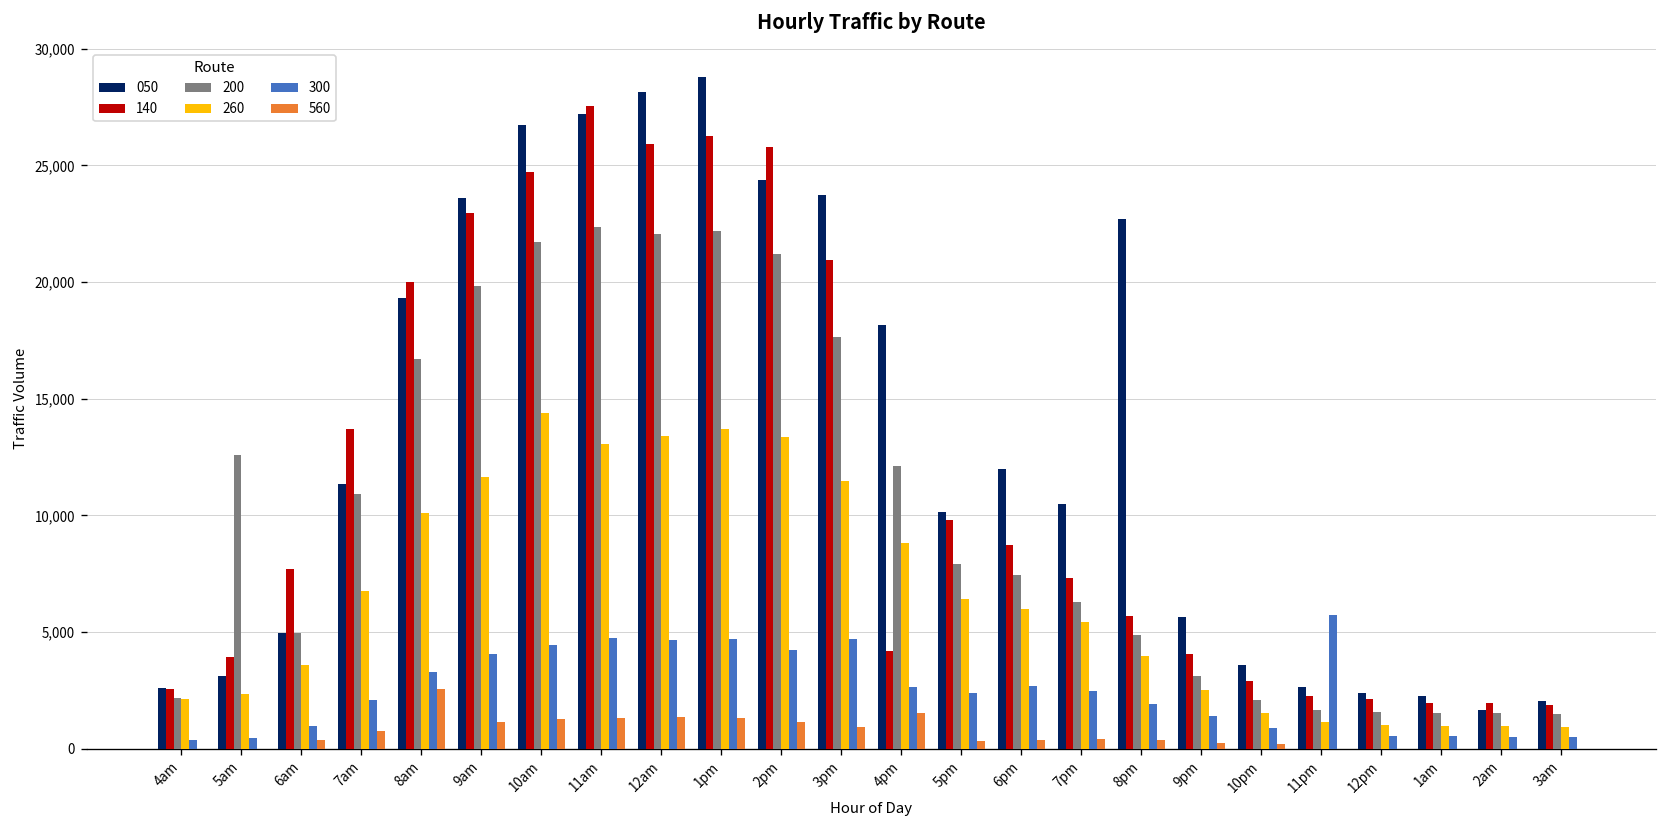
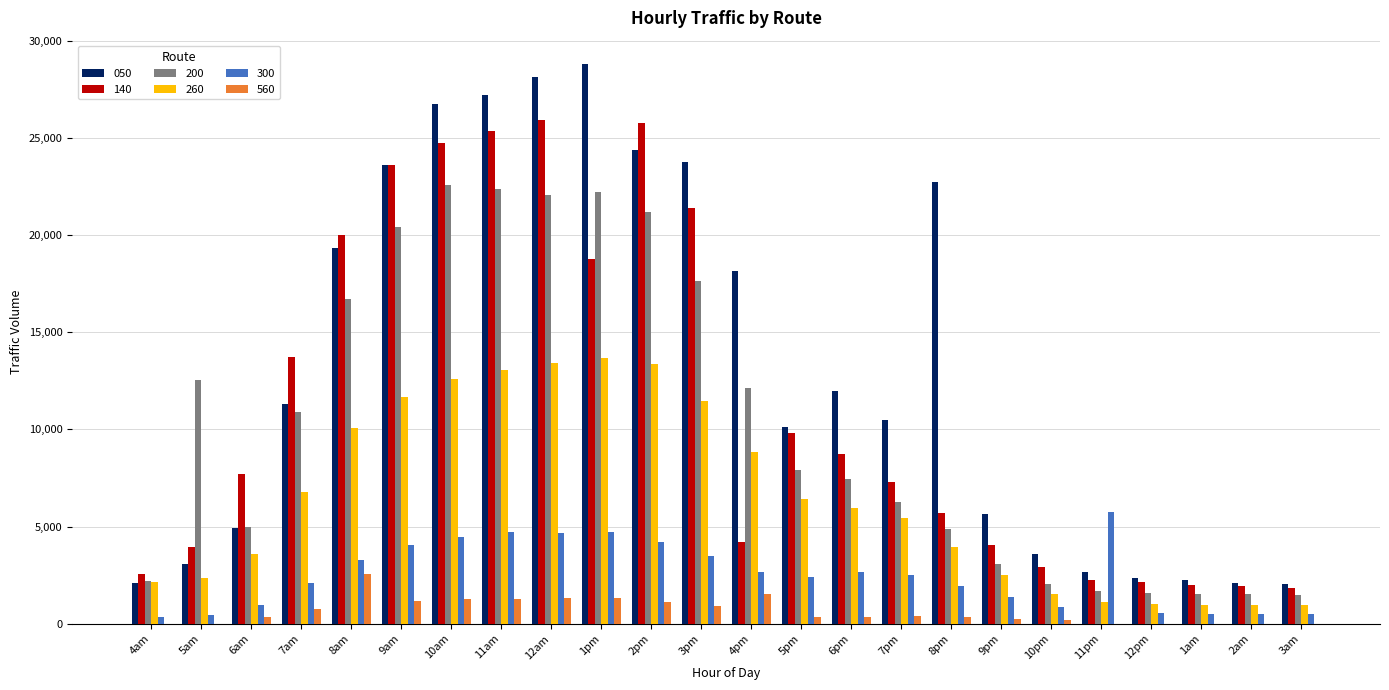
050, 4am: 2,600 -> 2,100
140, 9am: 22,900 -> 23,600
200, 9am: 19,800 -> 20,400
200, 10am: 21,700 -> 22,600
260, 10am: 14,400 -> 12,600
140, 11am: 27,500 -> 25,400
140, 1pm: 26,200 -> 18,800
140, 3pm: 20,900 -> 21,400
300, 3pm: 4,700 -> 3,500
050, 2am: 1,600 -> 2,100
